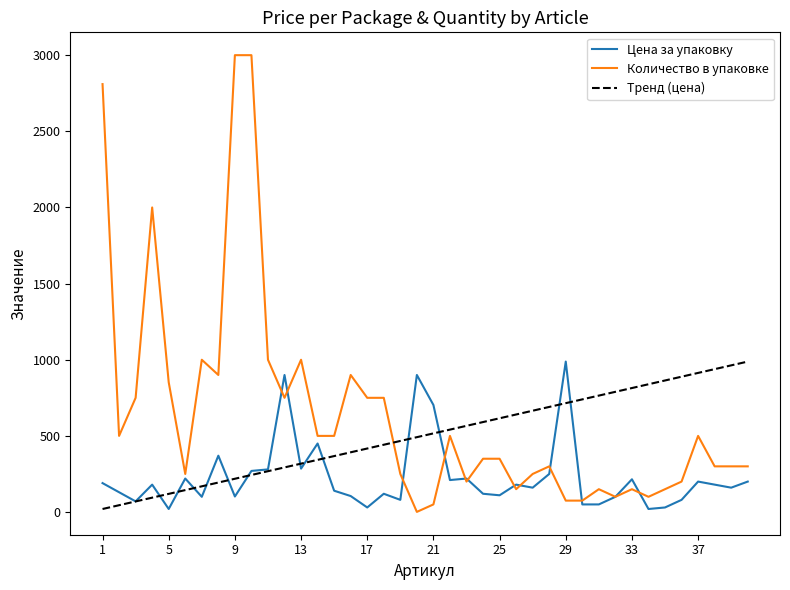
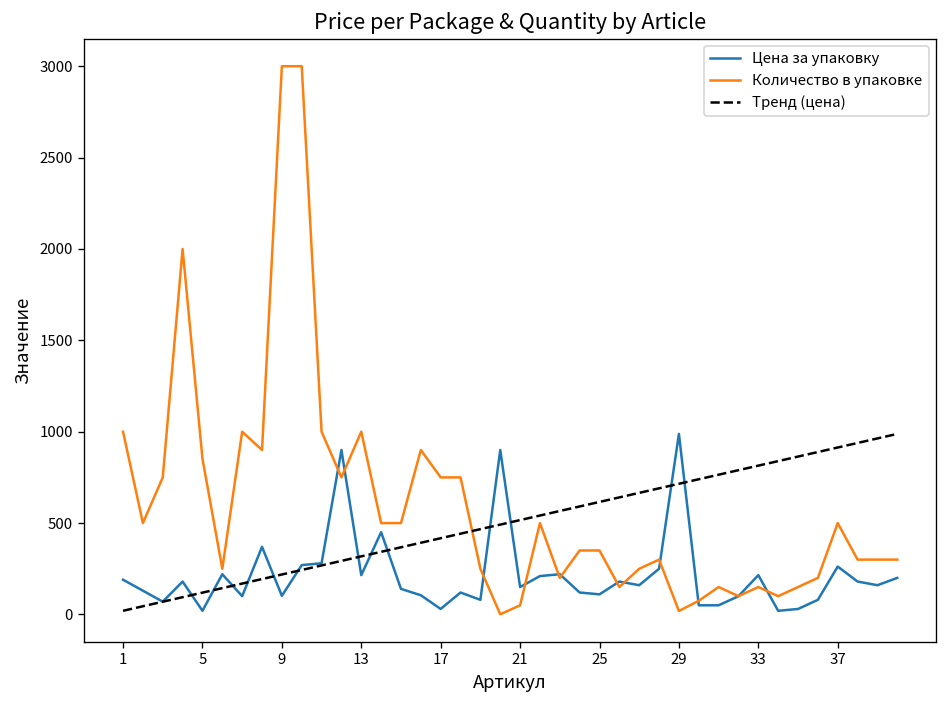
Количество в упаковке, 1: 2810 -> 1000
Цена за упаковку, 13: 290 -> 220
Цена за упаковку, 21: 700 -> 150
Количество в упаковке, 29: 80 -> 20
Цена за упаковку, 37: 200 -> 260
